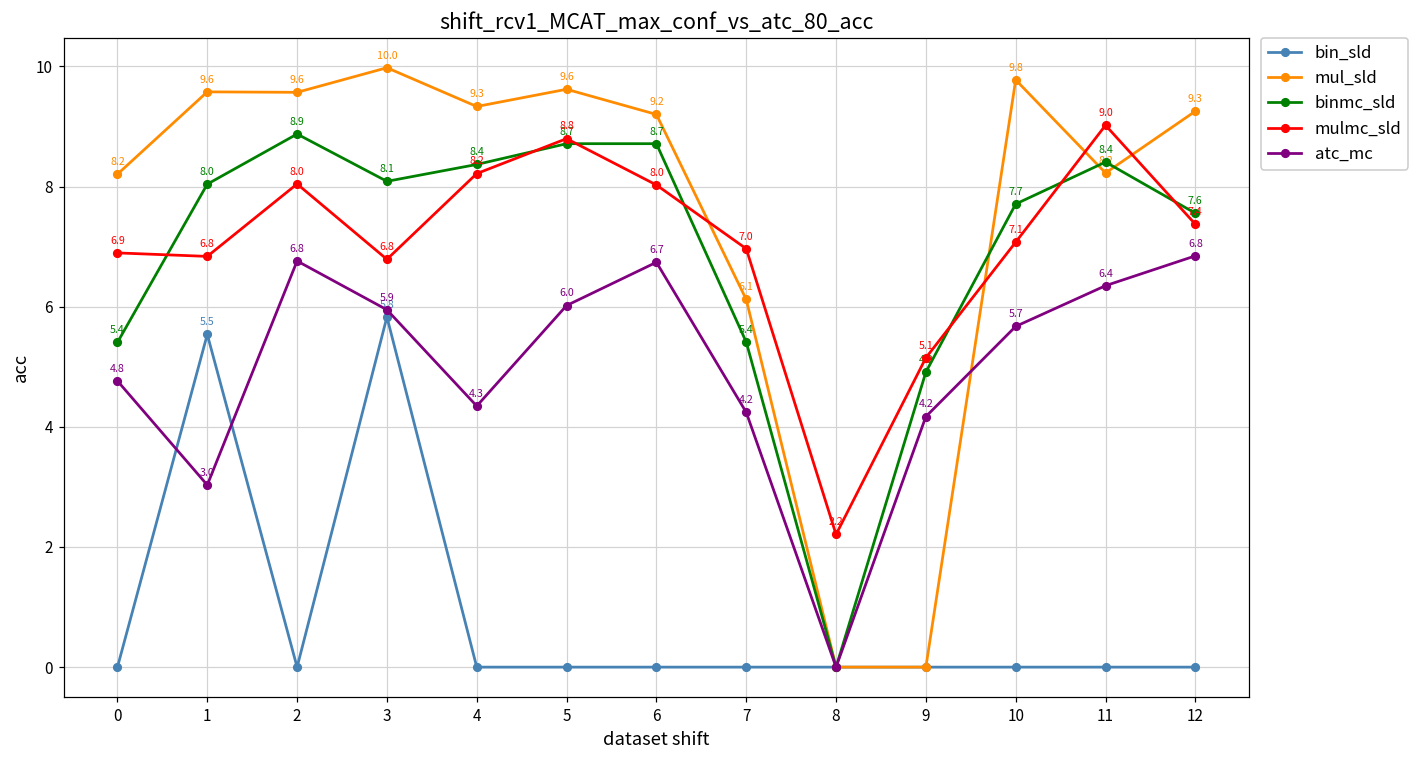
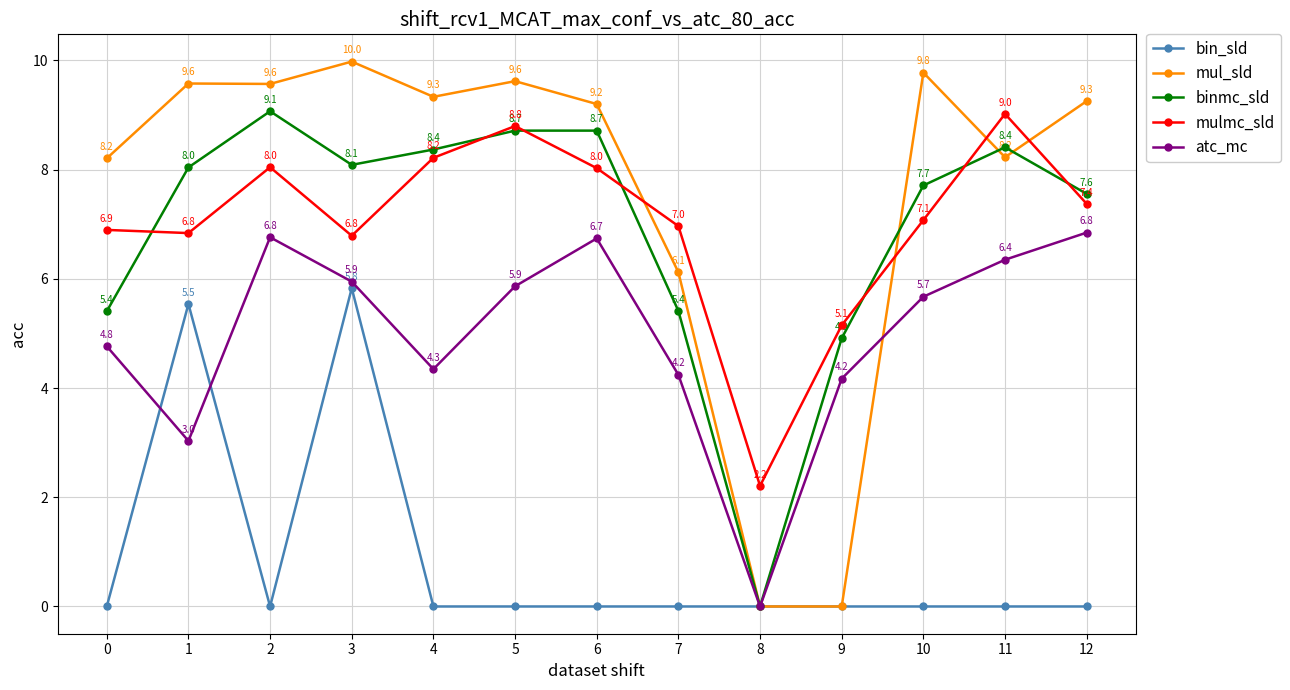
binmc_sld, 2: 8.9 -> 9.1
atc_mc, 5: 6.0 -> 5.9
